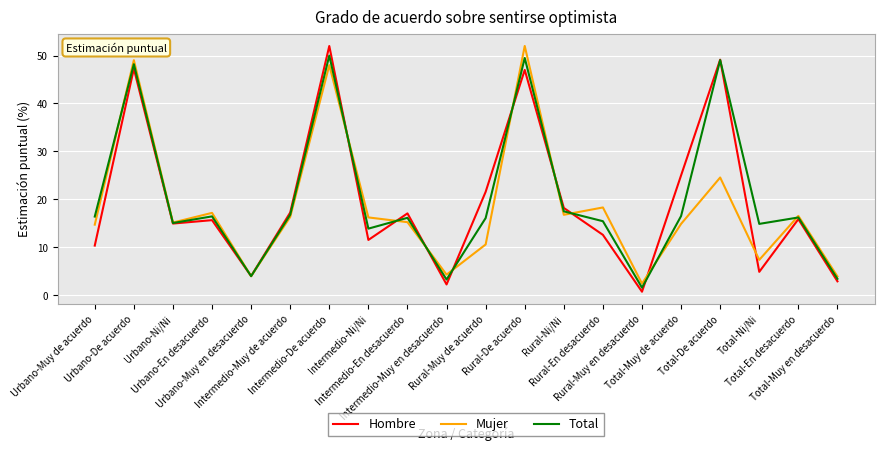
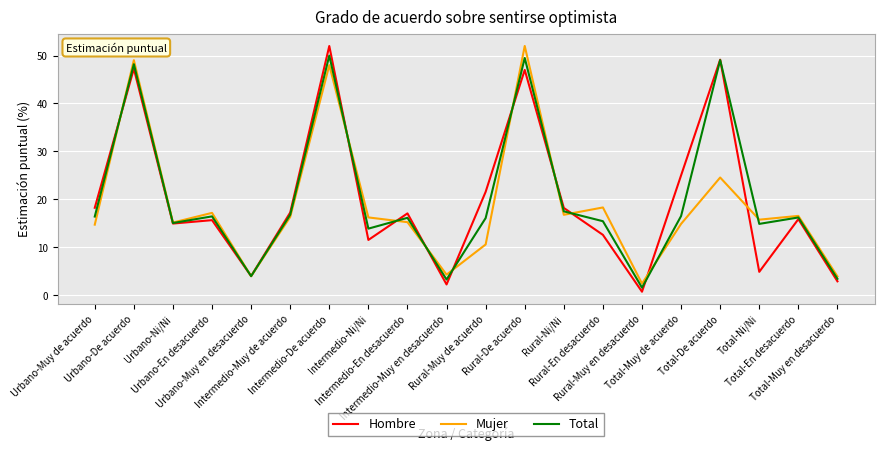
Hombre, Urbano-Muy de acuerdo: 10 -> 18
Mujer, Total-Ni/Ni: 7 -> 16
